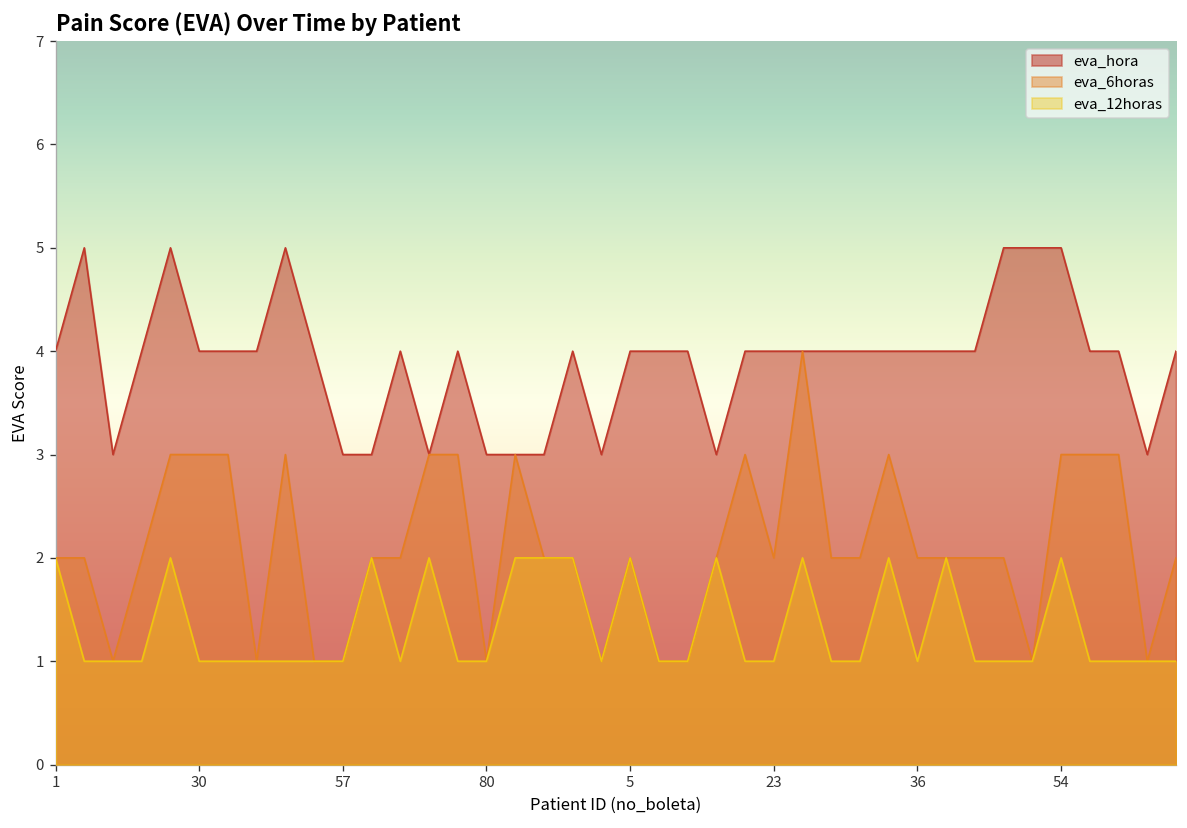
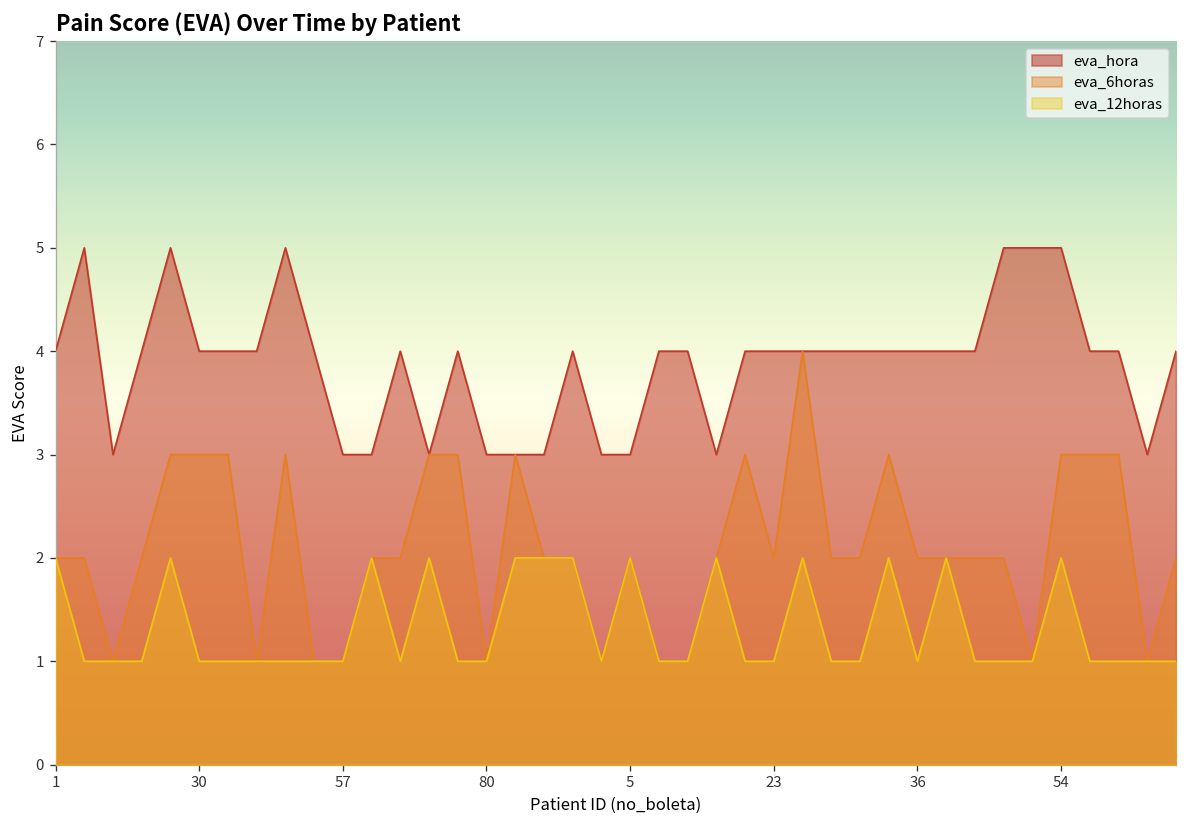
eva_hora, 5: 4 -> 3
